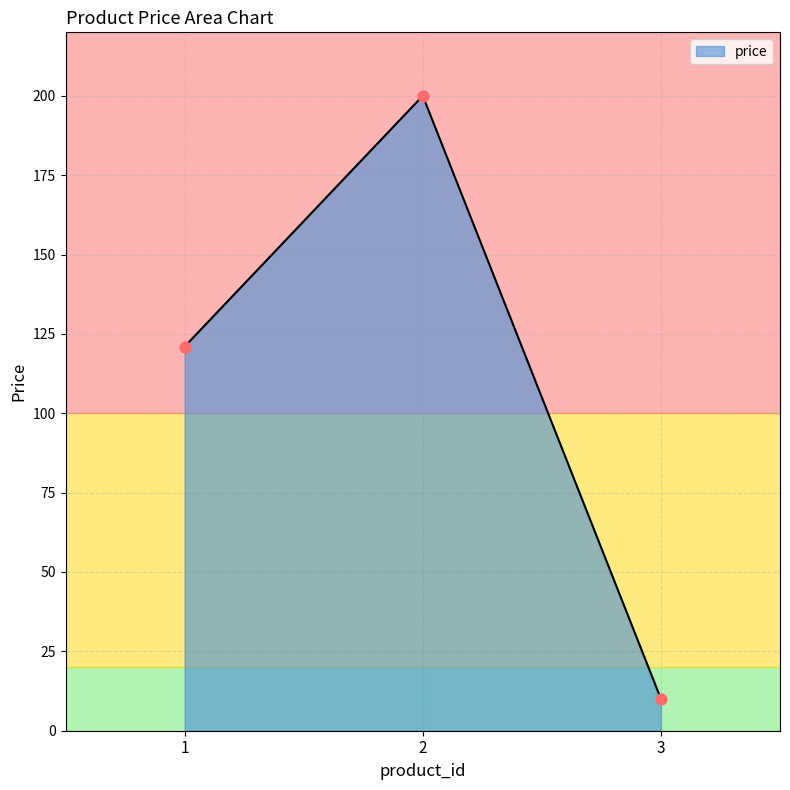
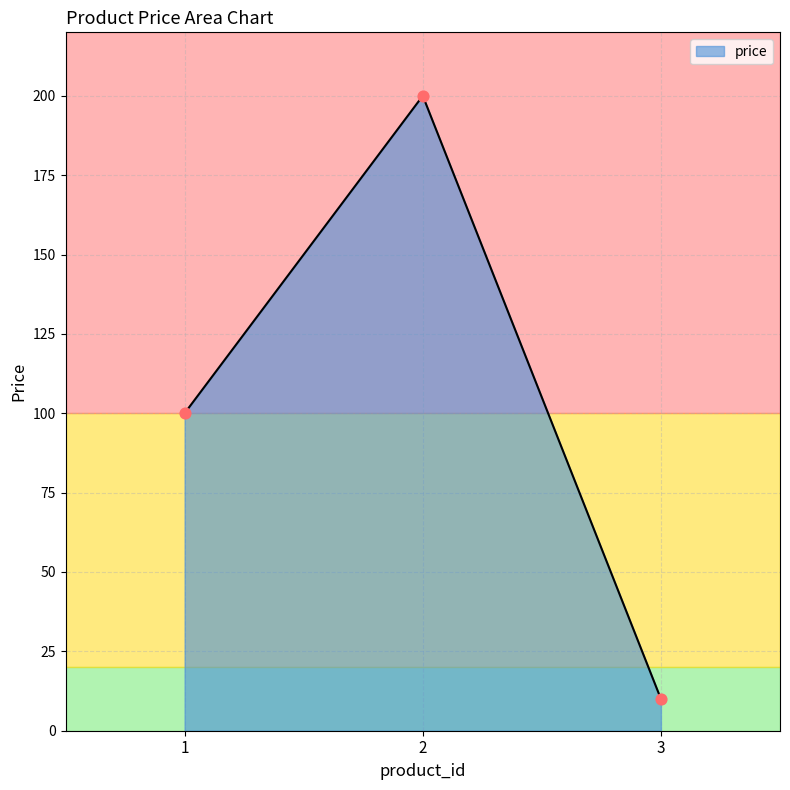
1: 121 -> 100
